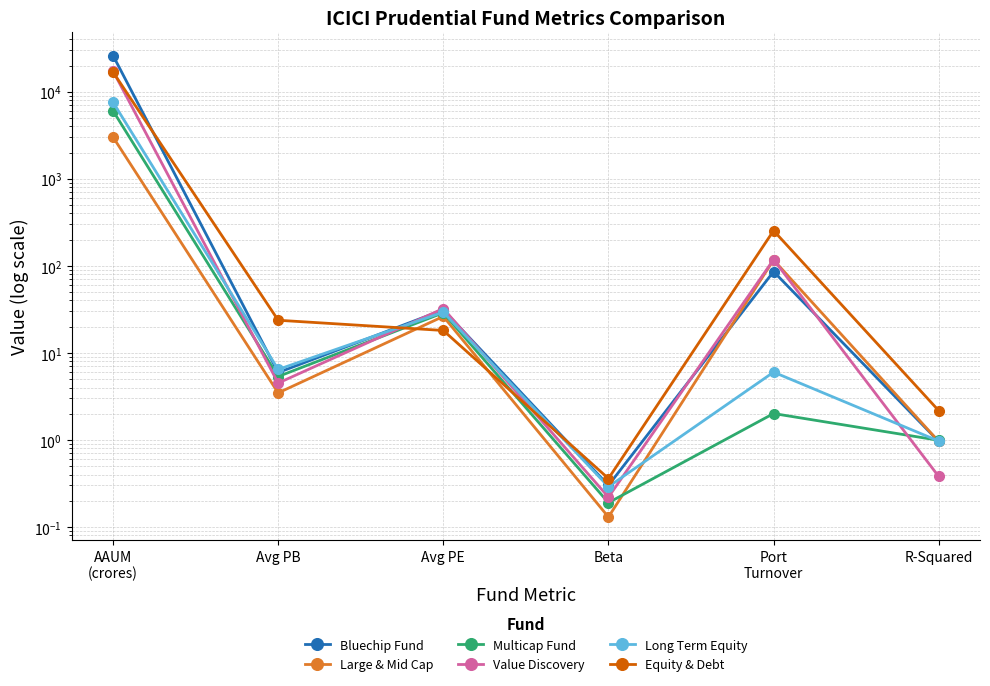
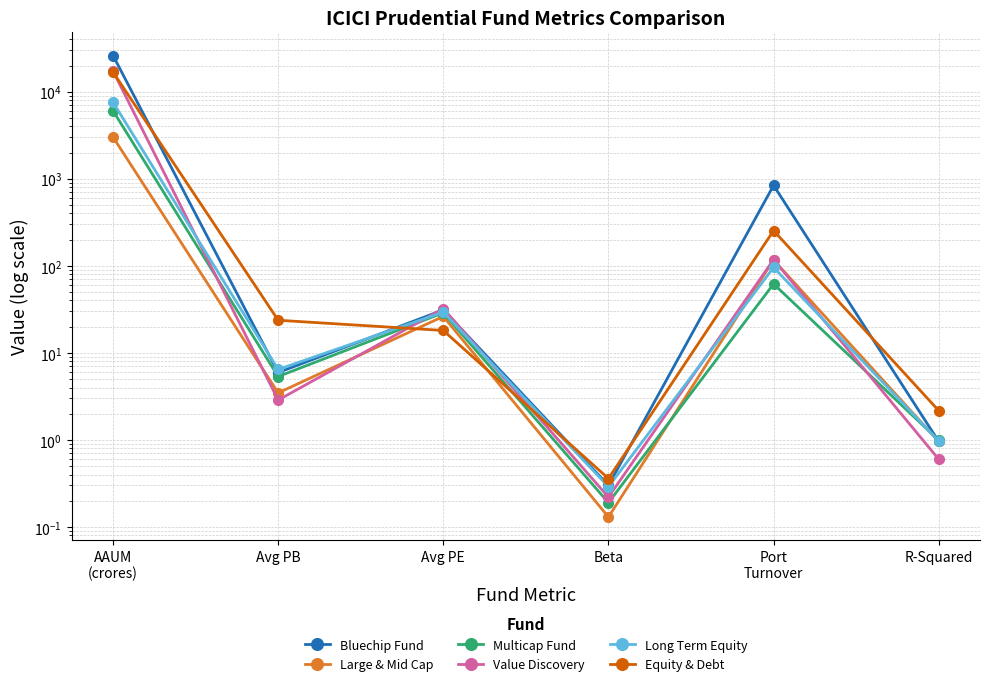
Value Discovery, Avg PB: 5 -> 2.9
Bluechip Fund, Port Turnover: 90 -> 800
Multicap Fund, Port Turnover: 2.0 -> 60
Long Term Equity, Port Turnover: 6 -> 100
Value Discovery, R-Squared: 0.4 -> 0.6
